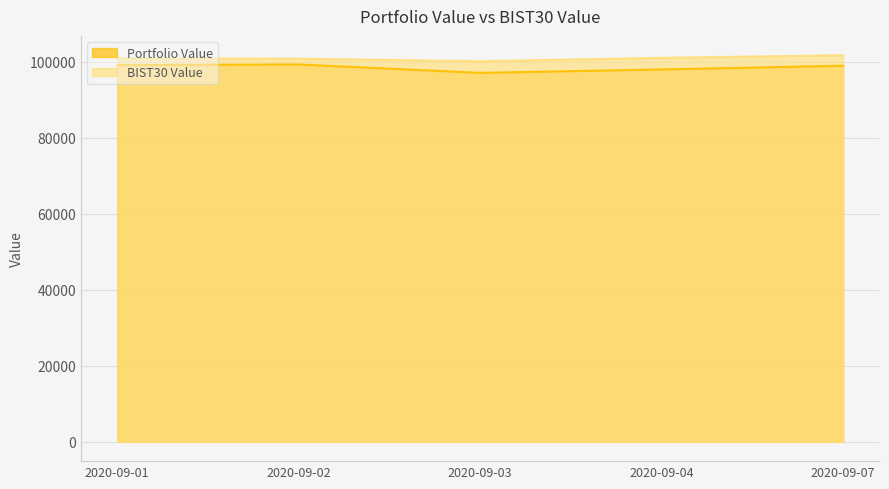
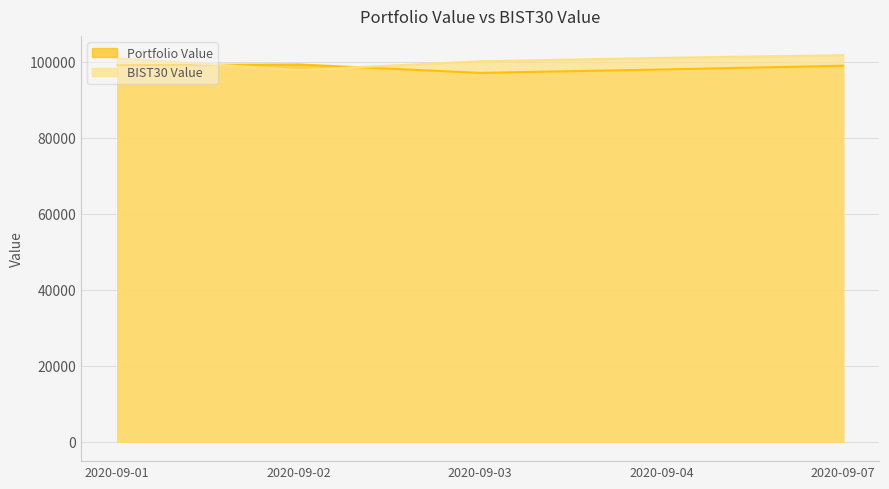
BIST30 Value, 2020-09-02: 101000 -> 98000
